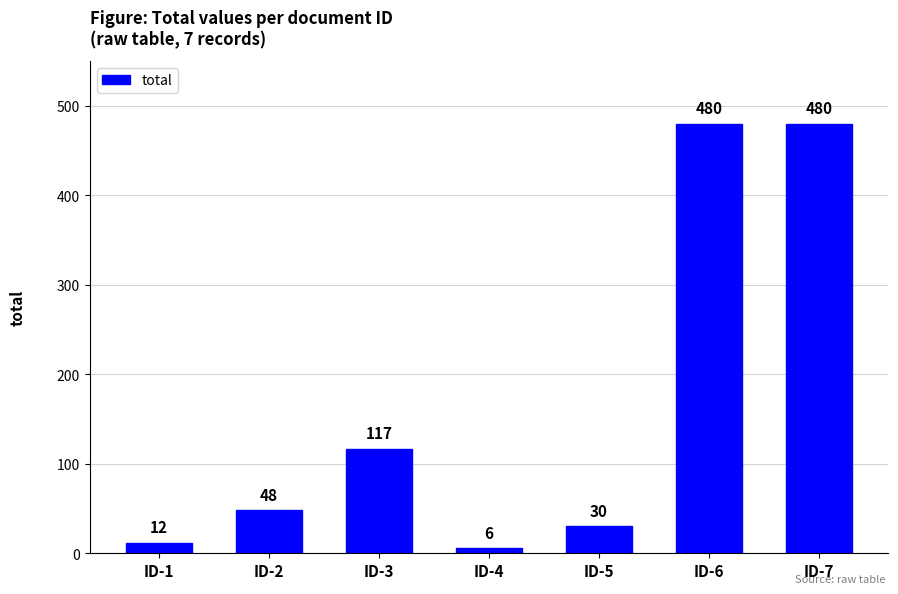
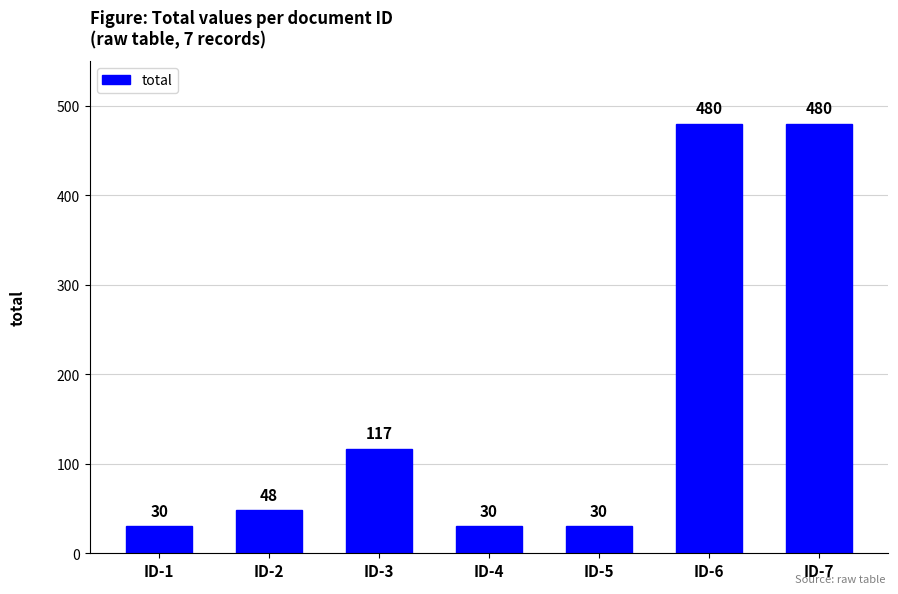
ID-1: 12 -> 30
ID-4: 6 -> 30
